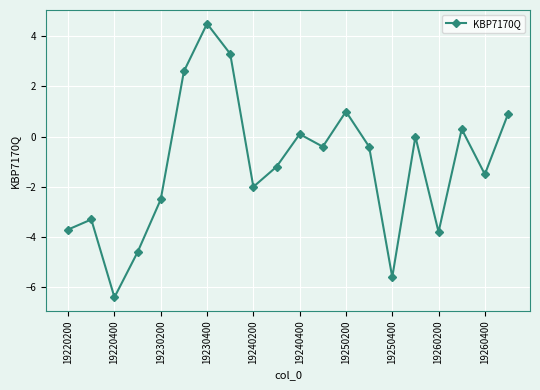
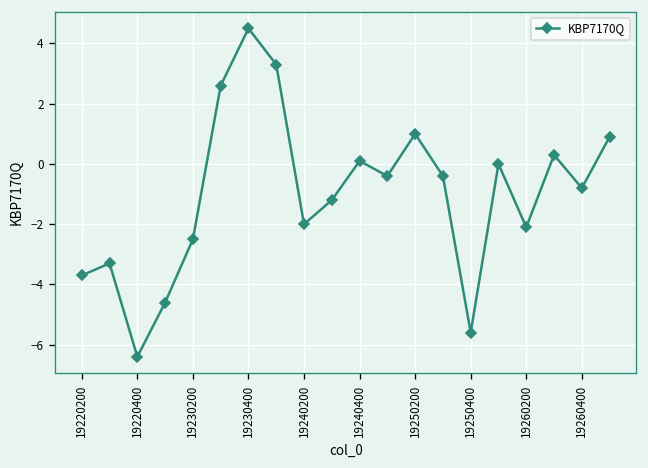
19260200: -3.8 -> -2.1
19260400: -1.5 -> -0.8
